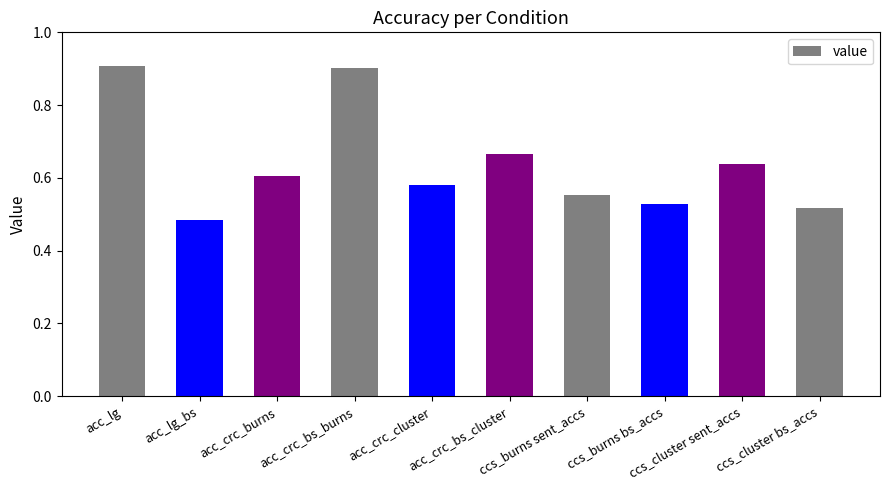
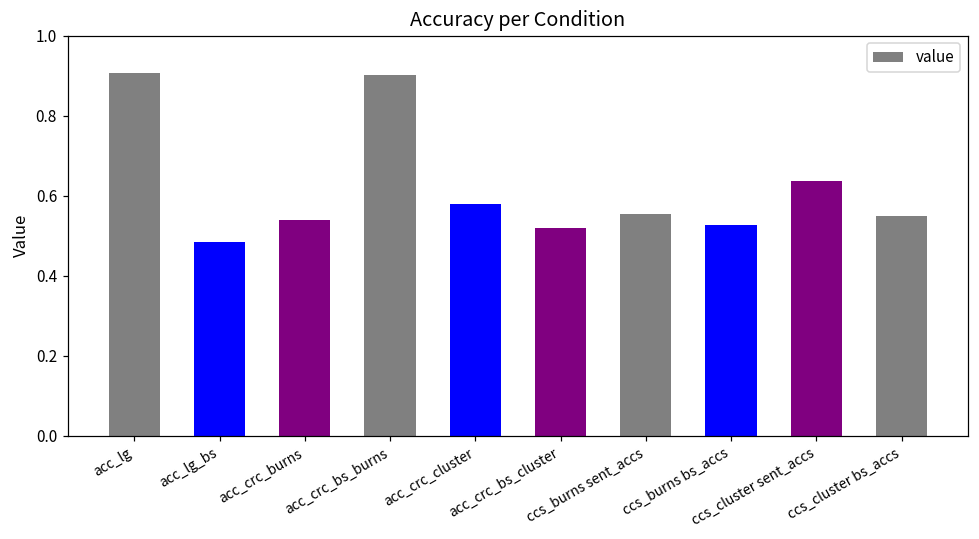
acc_crc_burns: 0.61 -> 0.54
acc_crc_bs_cluster: 0.67 -> 0.52
ccs_cluster bs_accs: 0.52 -> 0.55
